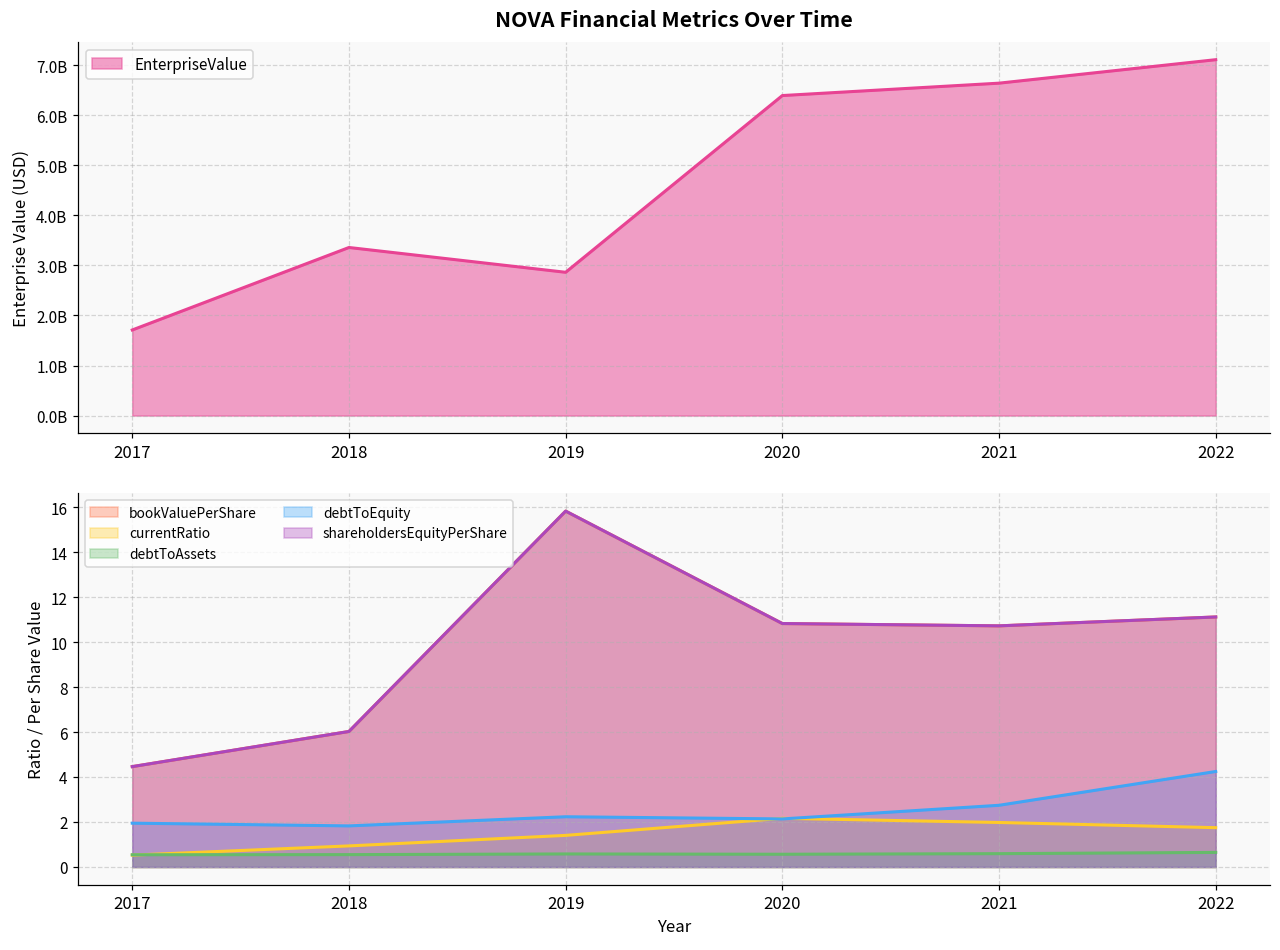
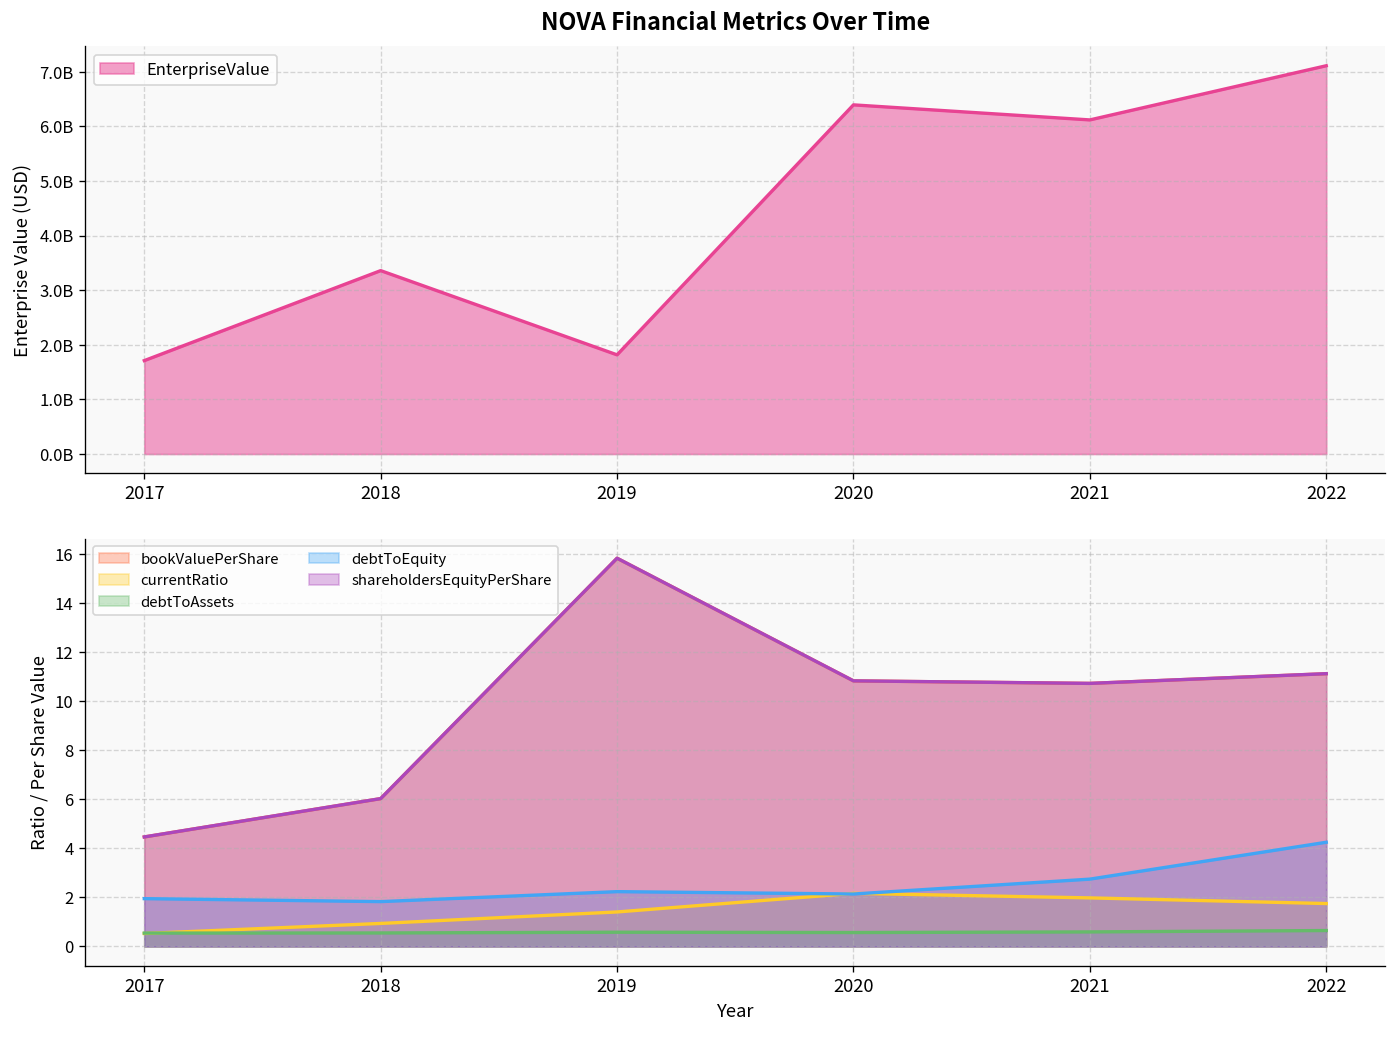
NOVA Financial Metrics Over Time, 2019: 2900000000 -> 1800000000
NOVA Financial Metrics Over Time, 2021: 6600000000 -> 6100000000
